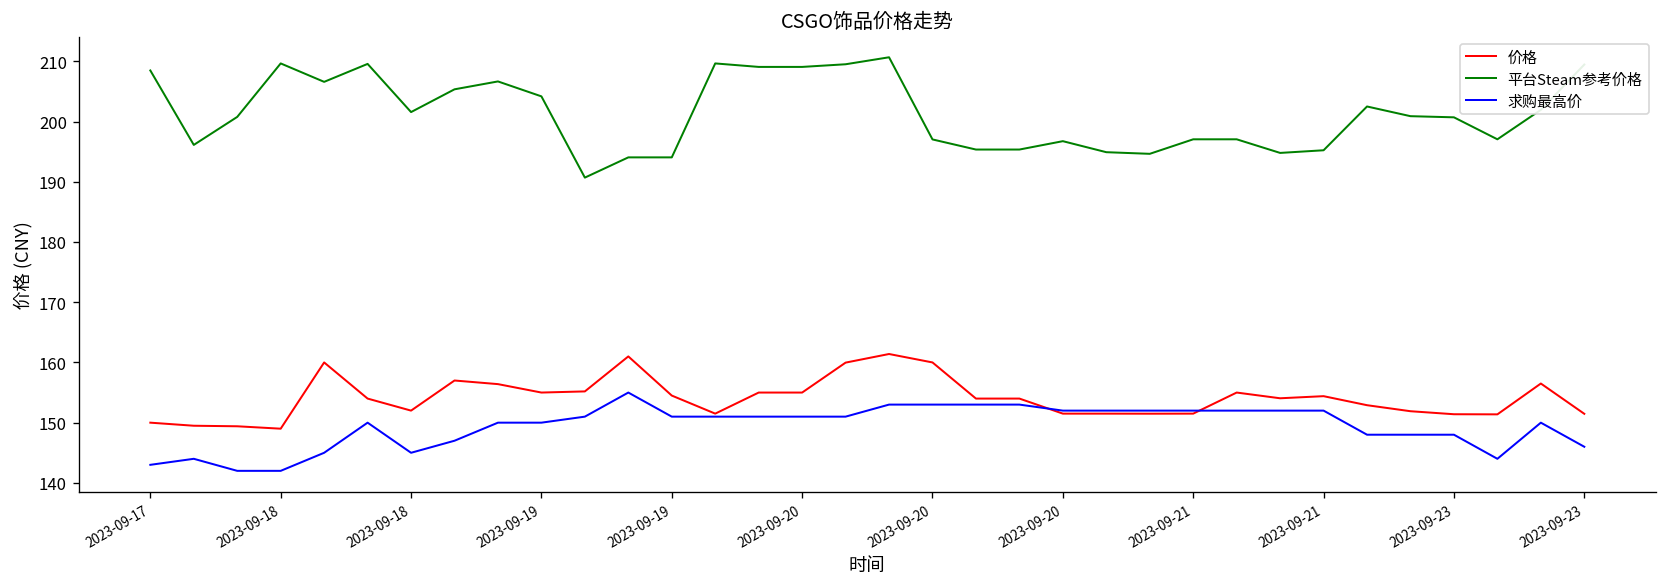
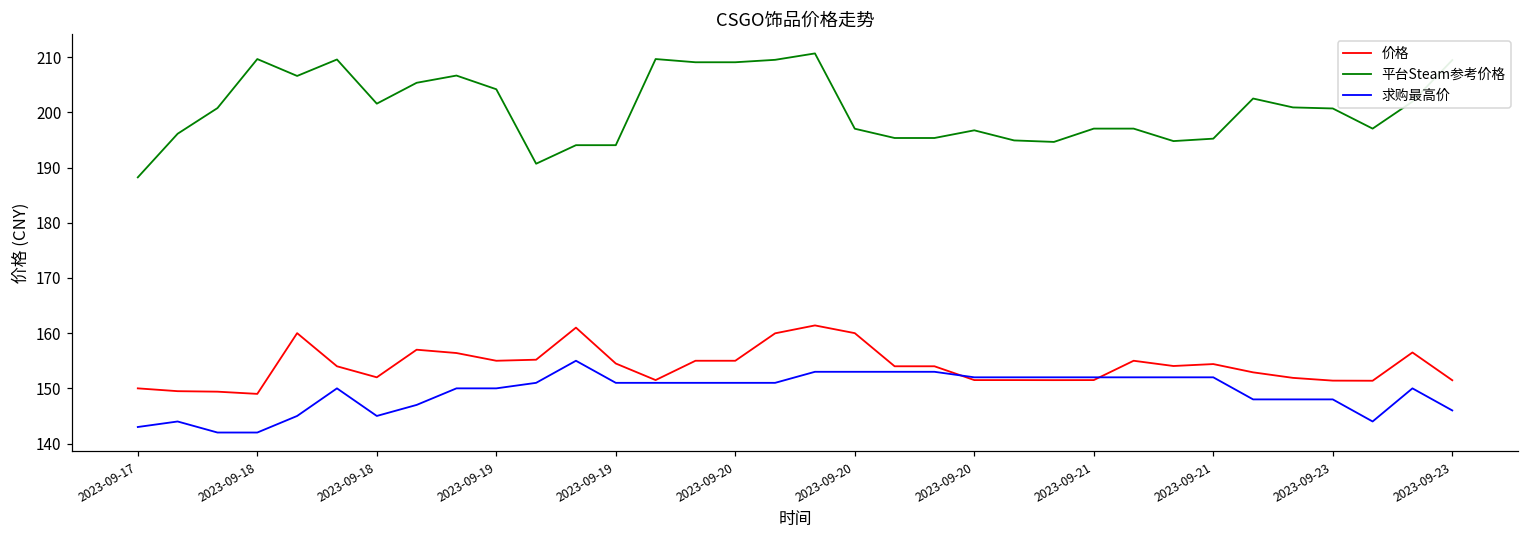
平台Steam参考价格, 2023-09-17: 208 -> 188
